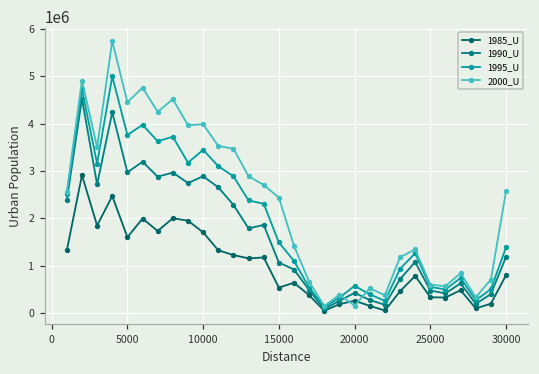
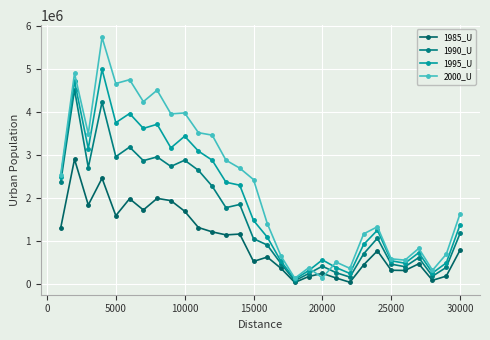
2000_U, 5000: 4500000 -> 4700000
2000_U, 30000: 2600000 -> 1600000
